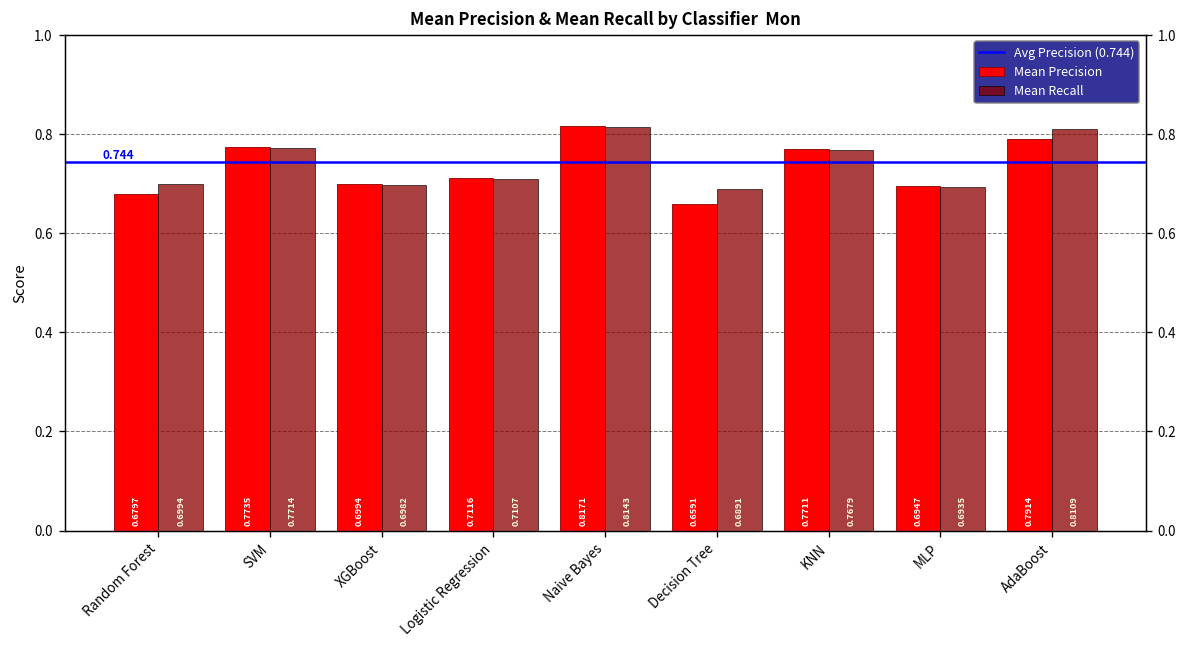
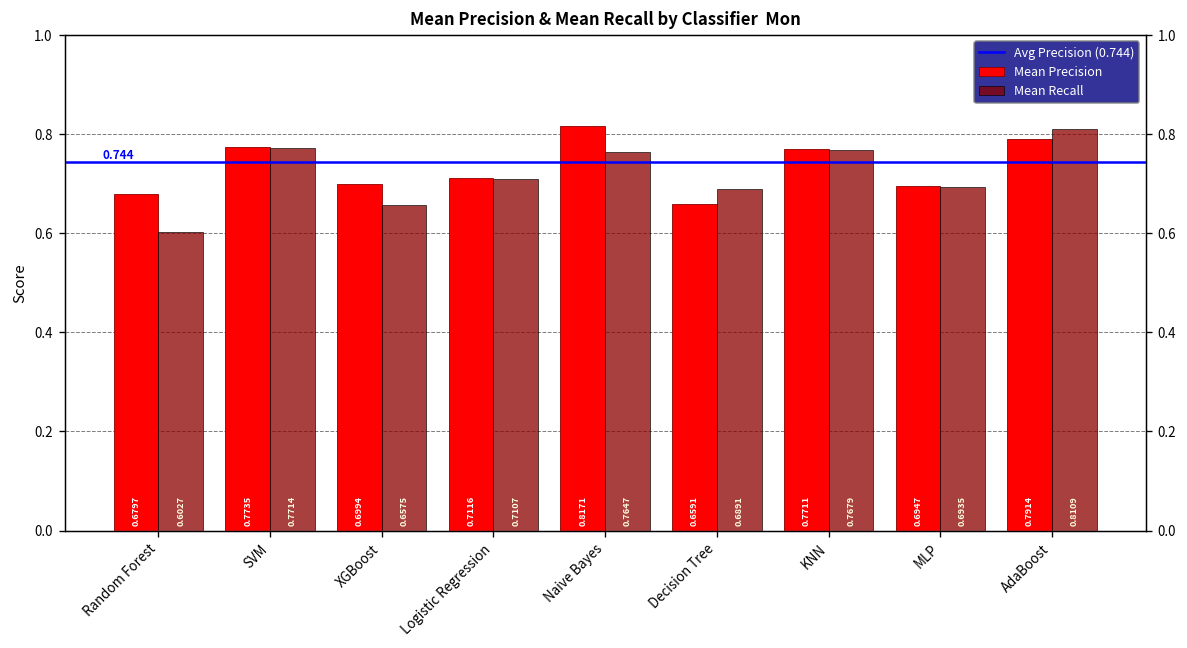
Mean Recall, Random Forest: 0.6994 -> 0.6027
Mean Recall, XGBoost: 0.6982 -> 0.6575
Mean Recall, Naive Bayes: 0.8143 -> 0.7647
